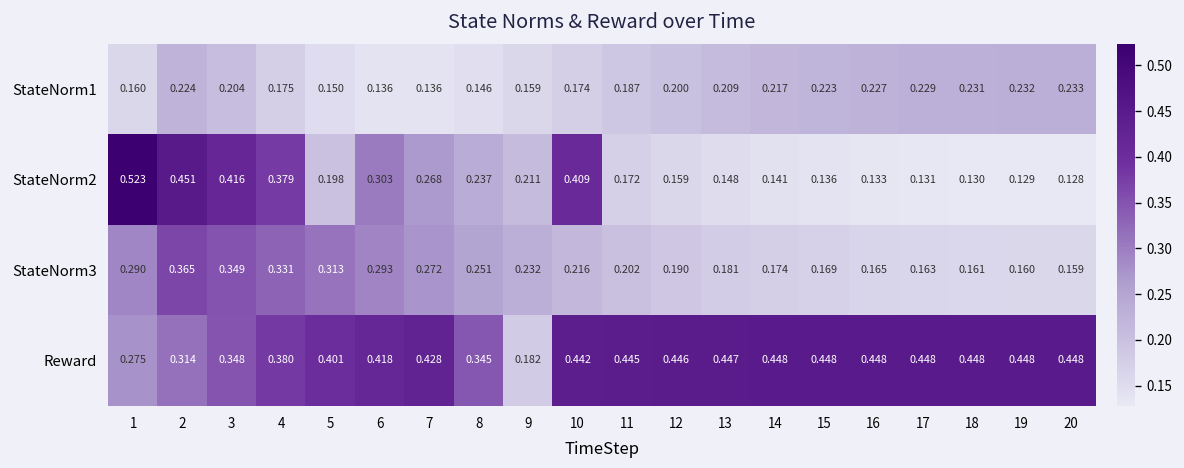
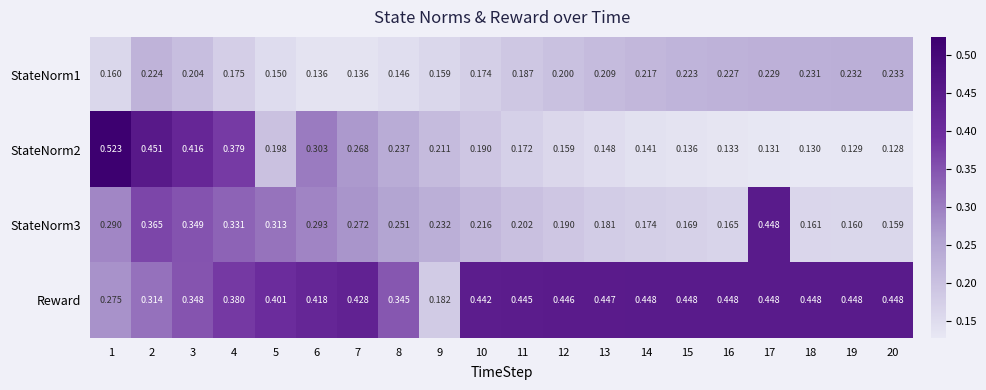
StateNorm2, 10: 0.409 -> 0.190
StateNorm3, 17: 0.163 -> 0.448
